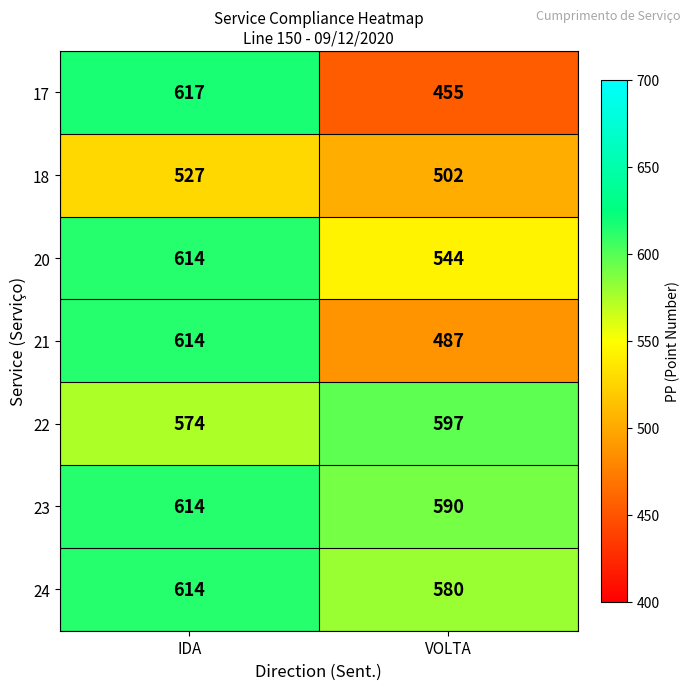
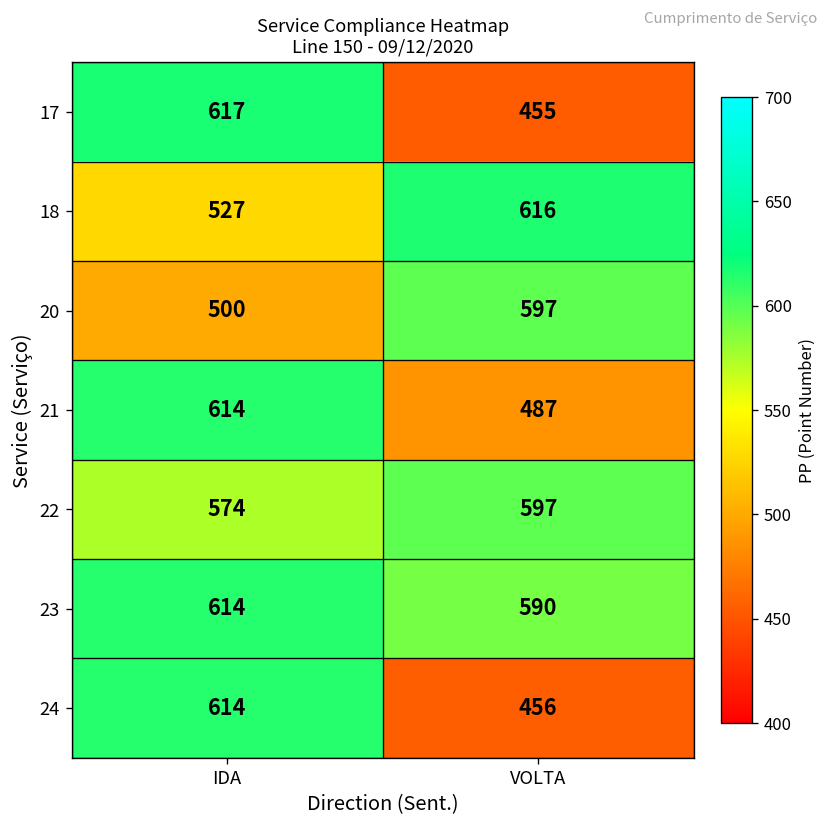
18, VOLTA: 502 -> 616
20, IDA: 614 -> 500
20, VOLTA: 544 -> 597
24, VOLTA: 580 -> 456
